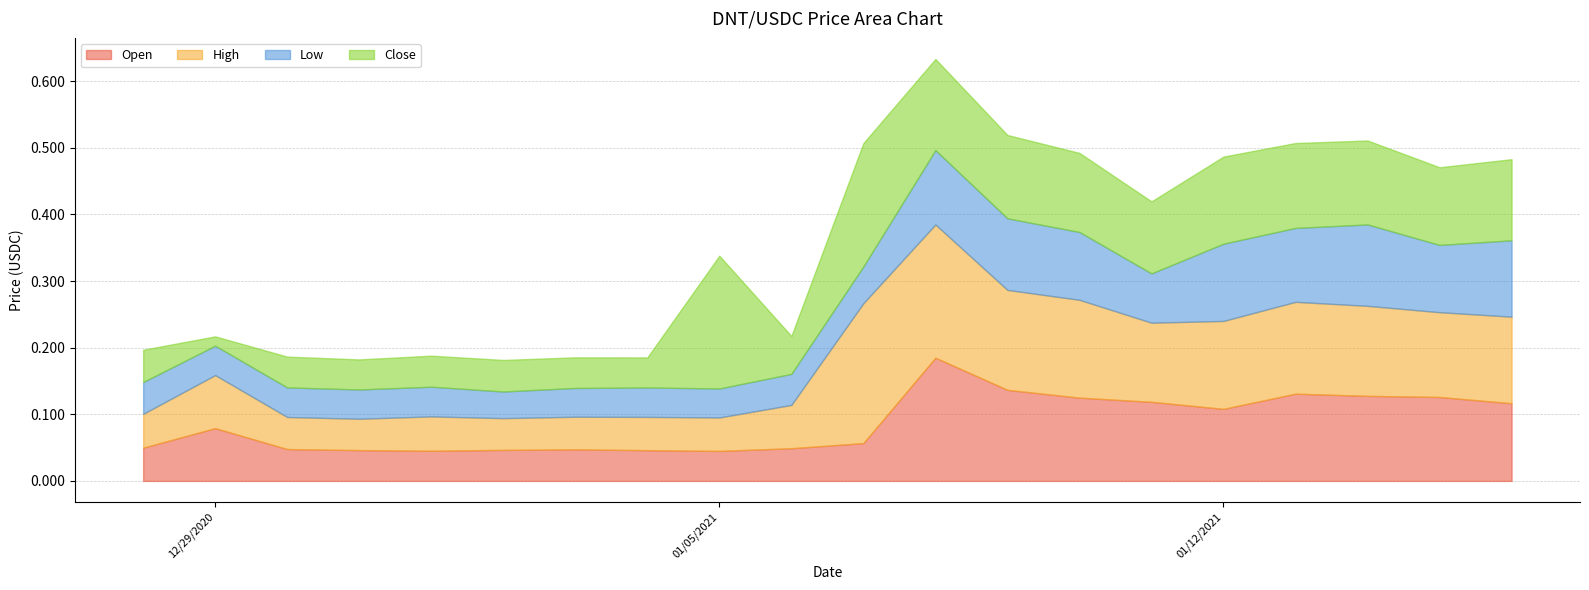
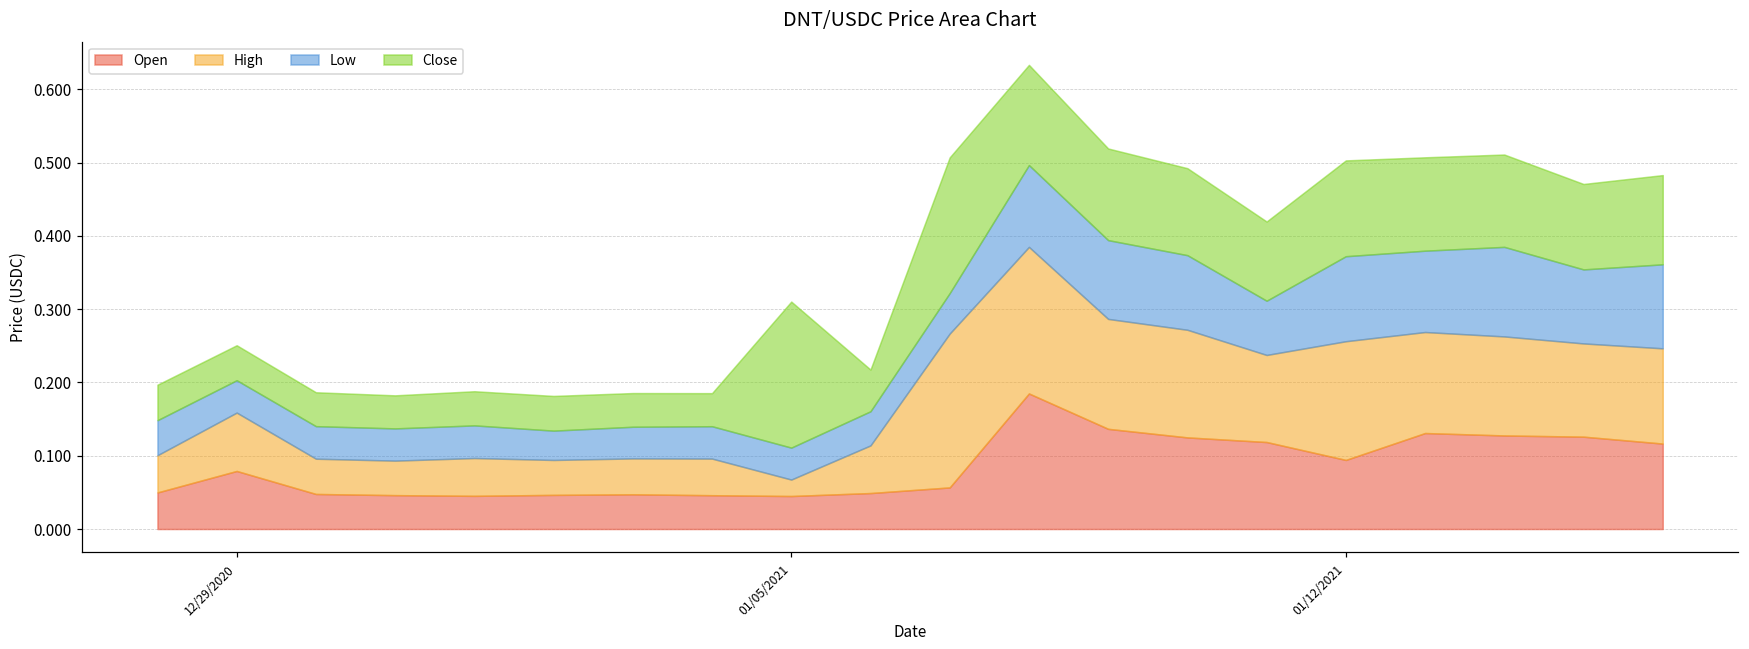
Close, 12/29/2020: 0.01 -> 0.05
High, 01/05/2021: 0.05 -> 0.02
Open, 01/12/2021: 0.11 -> 0.09
High, 01/12/2021: 0.13 -> 0.16
